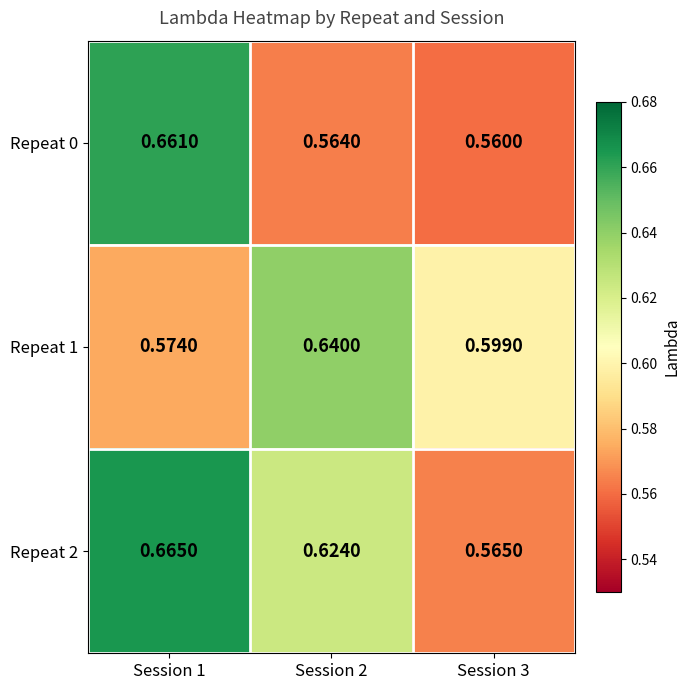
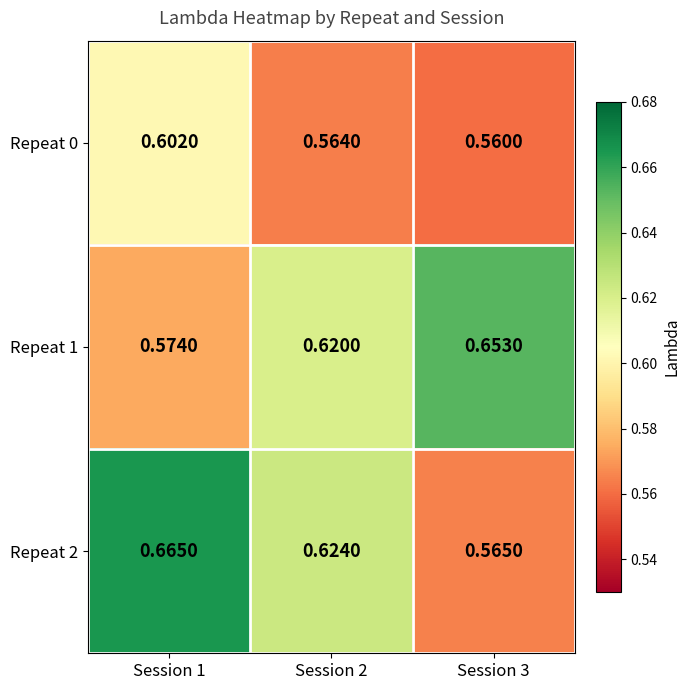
Repeat 0, Session 1: 0.6610 -> 0.6020
Repeat 1, Session 2: 0.6400 -> 0.6200
Repeat 1, Session 3: 0.5990 -> 0.6530
